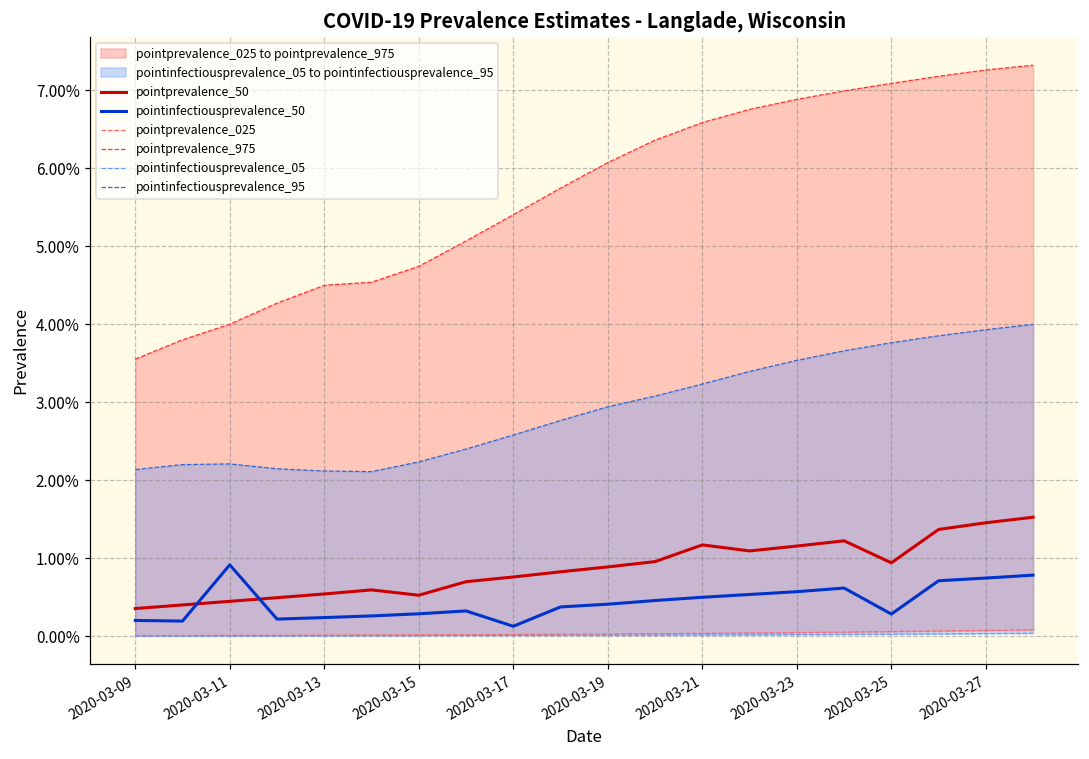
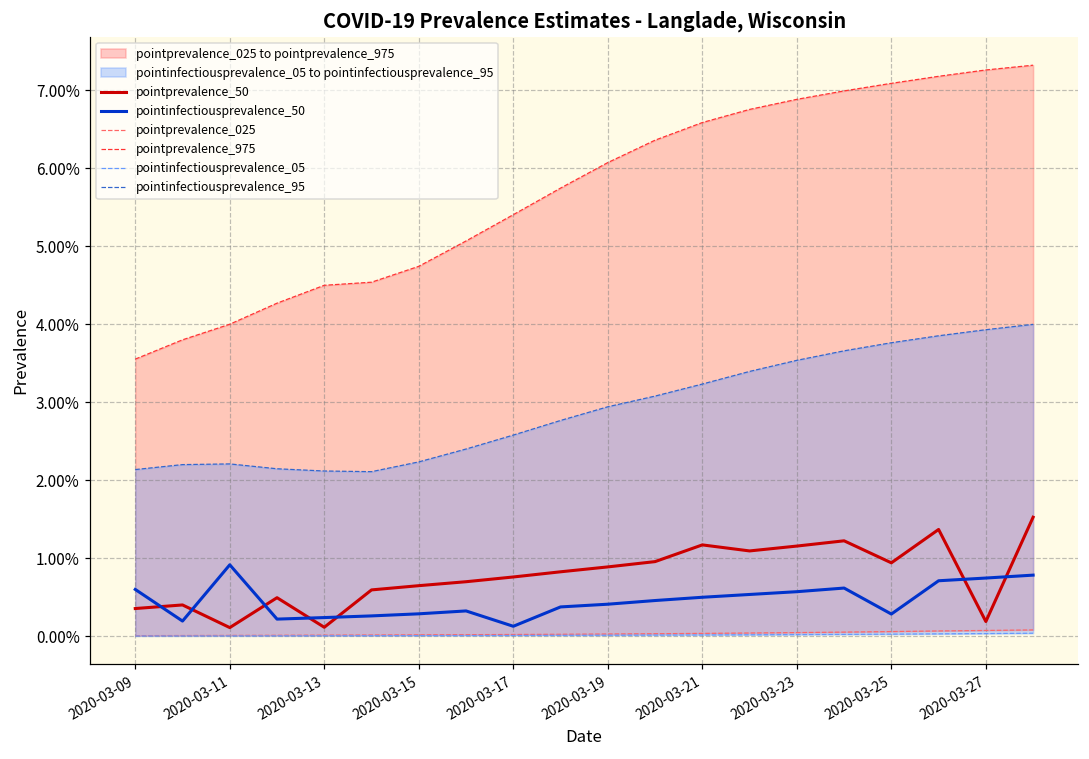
pointinfectiousprevalence_50, 2020-03-09: 0.2% -> 0.6%
pointprevalence_50, 2020-03-11: 0.4% -> 0.1%
pointprevalence_50, 2020-03-13: 0.5% -> 0.1%
pointprevalence_50, 2020-03-15: 0.5% -> 0.6%
pointprevalence_50, 2020-03-27: 1.5% -> 0.2%
